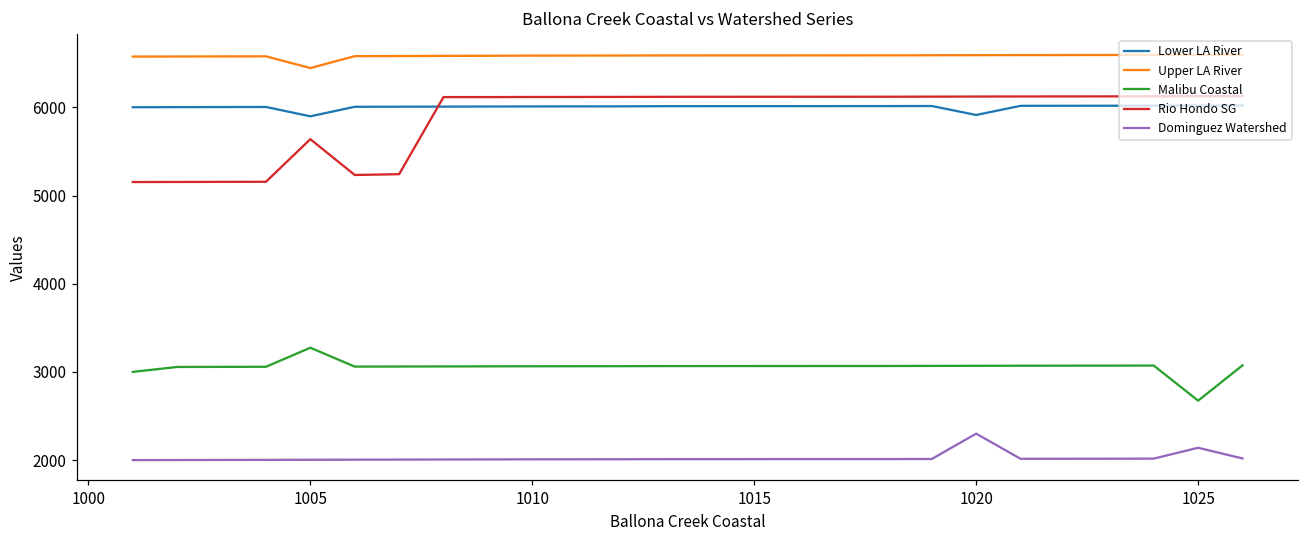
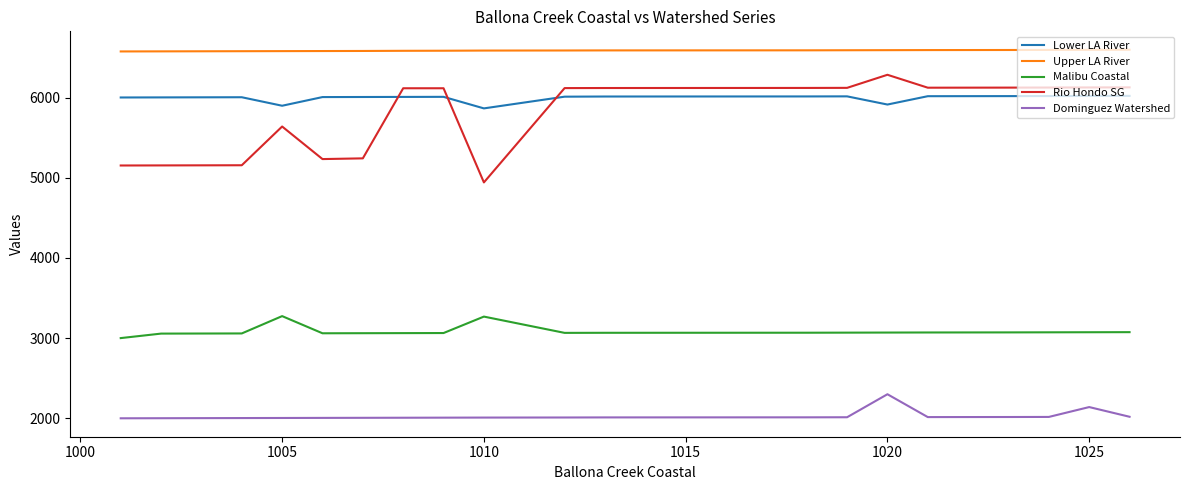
Upper LA River, 1005: 6400 -> 6600
Lower LA River, 1010: 6000 -> 5900
Malibu Coastal, 1010: 3100 -> 3300
Rio Hondo SG, 1010: 6100 -> 4900
Rio Hondo SG, 1020: 6100 -> 6300
Malibu Coastal, 1025: 2700 -> 3100
